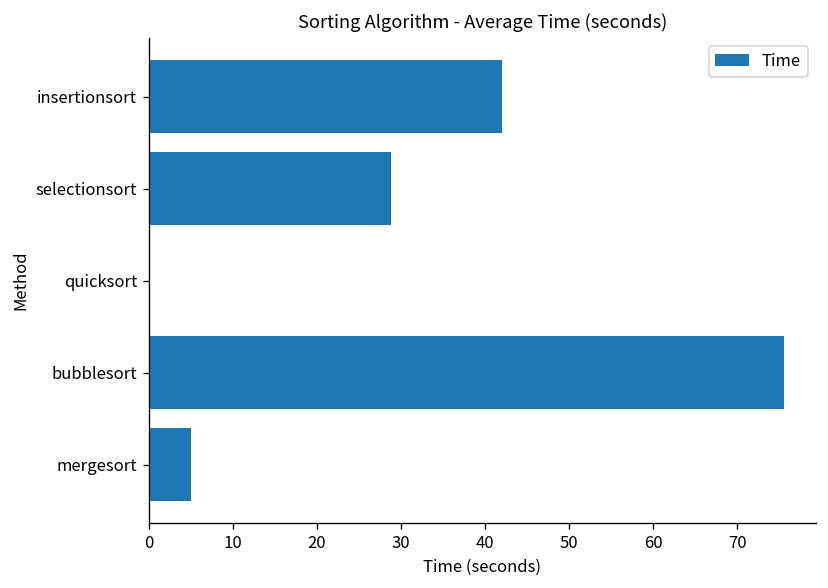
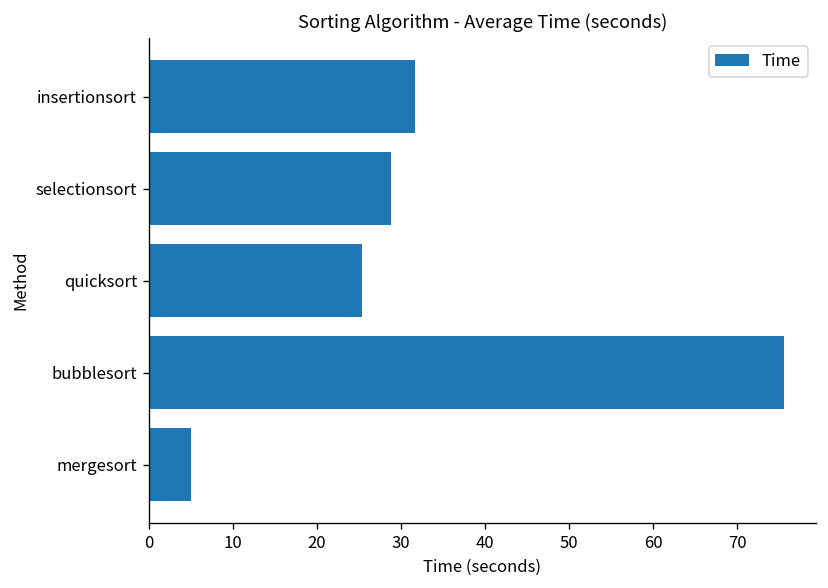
insertionsort: 42 -> 32
quicksort: 0 -> 25
